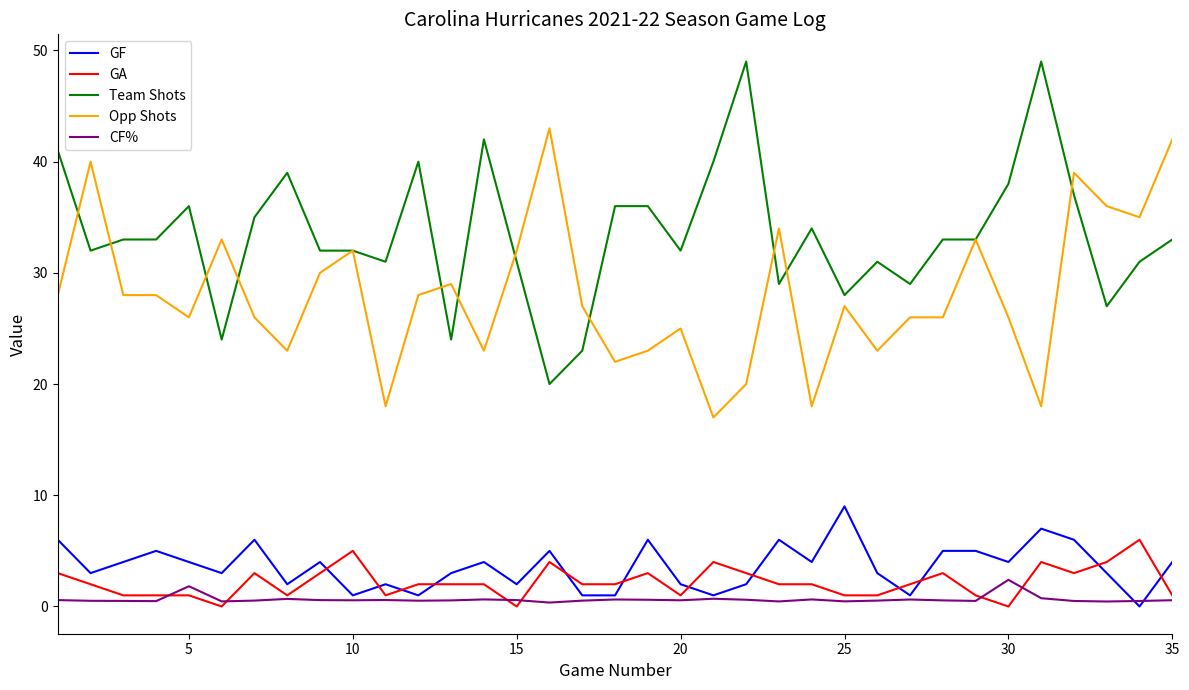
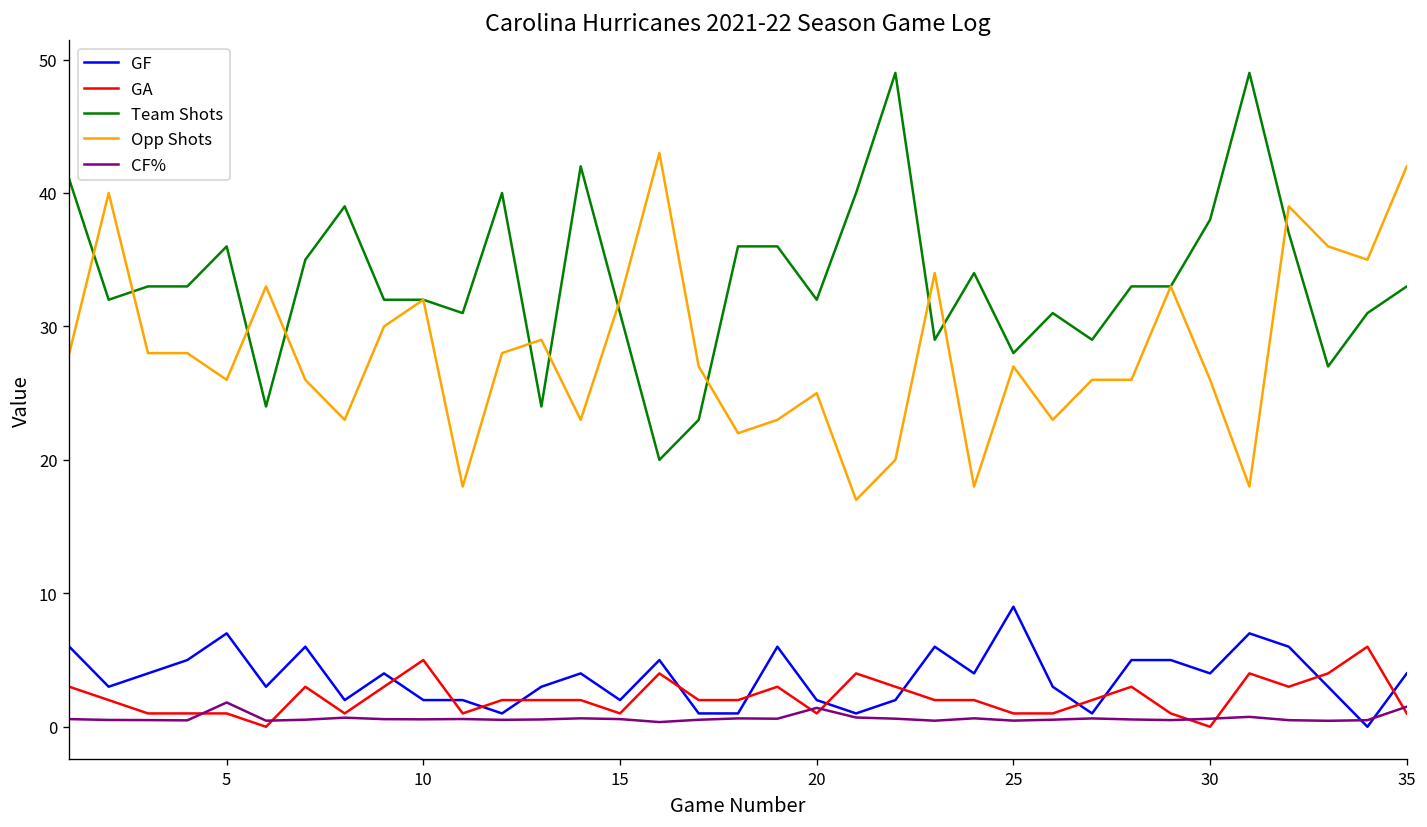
GF, 5: 4 -> 7
GF, 10: 1 -> 2
GA, 15: 0 -> 1
CF%, 20: 0.6 -> 1.4
CF%, 30: 2.4 -> 0.6
CF%, 35: 0.6 -> 1.5
